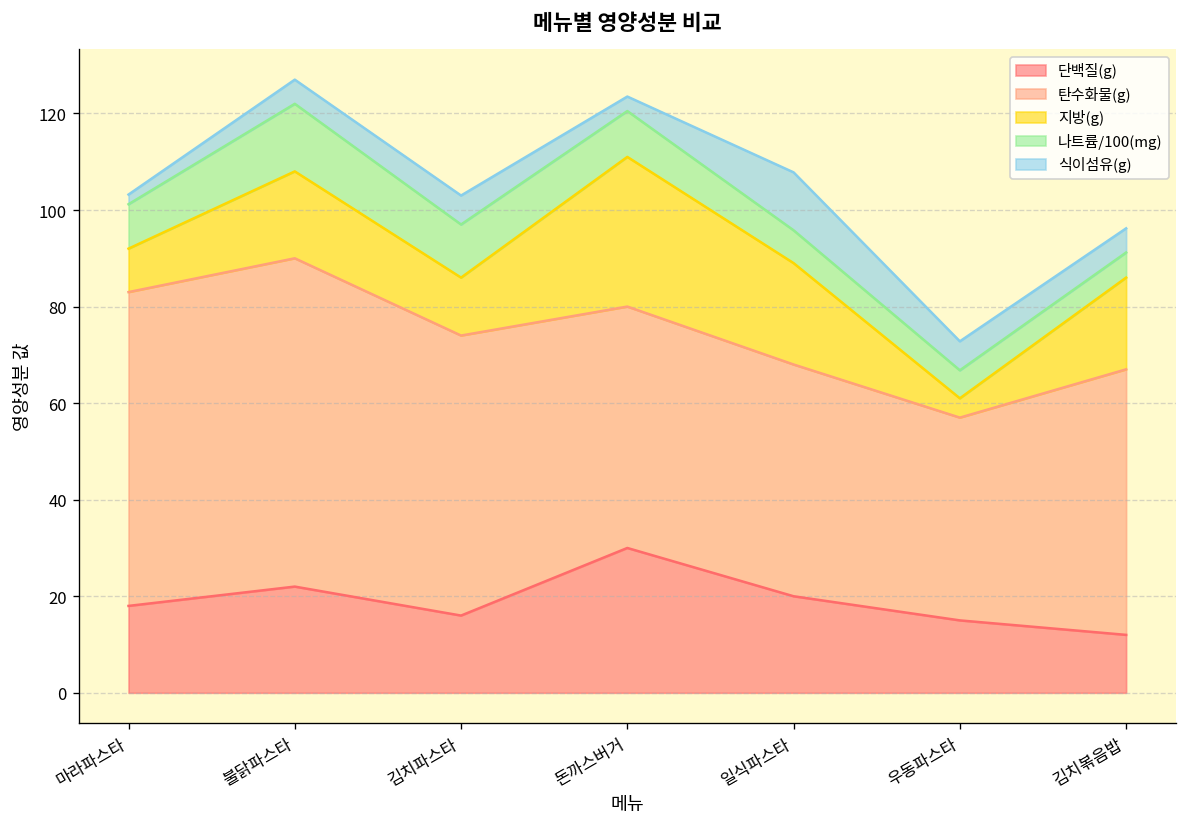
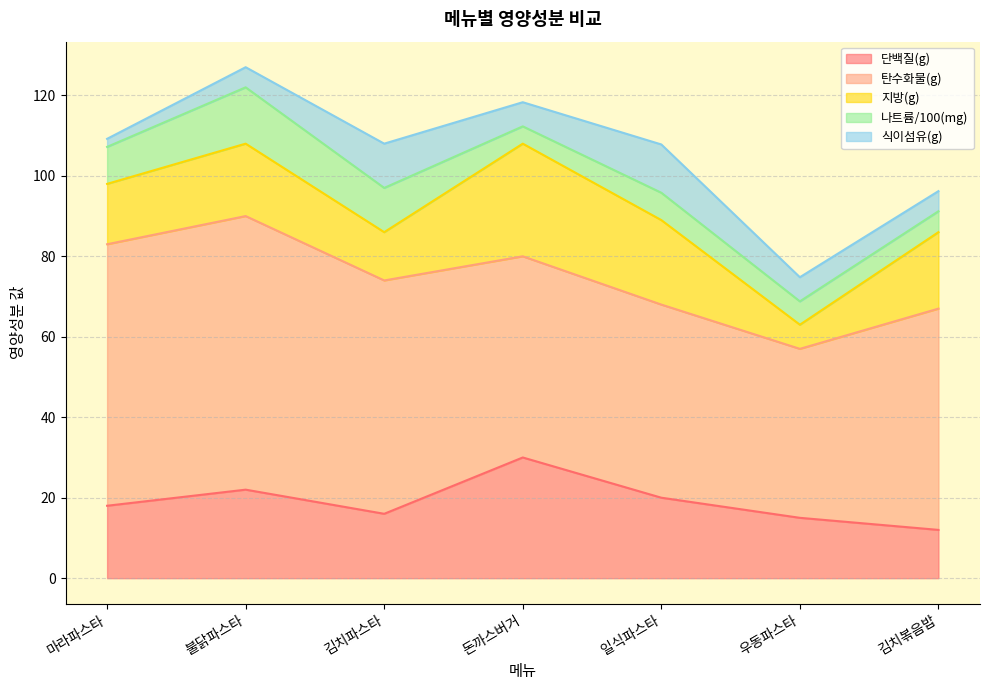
지방(g), 마라파스타: 9 -> 15
식이섬유(g), 김치파스타: 6 -> 11
지방(g), 돈까스버거: 31 -> 28
나트륨/100(mg), 돈까스버거: 10 -> 4
식이섬유(g), 돈까스버거: 3 -> 6
지방(g), 우동파스타: 4 -> 6
